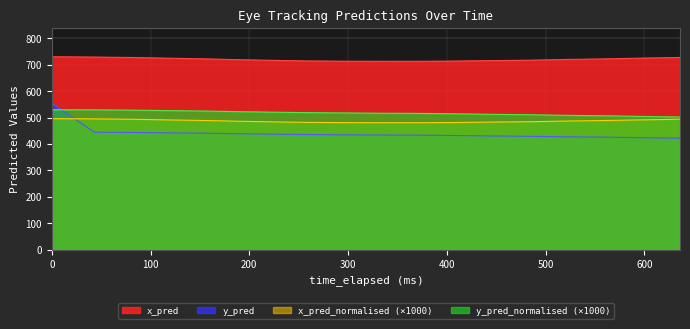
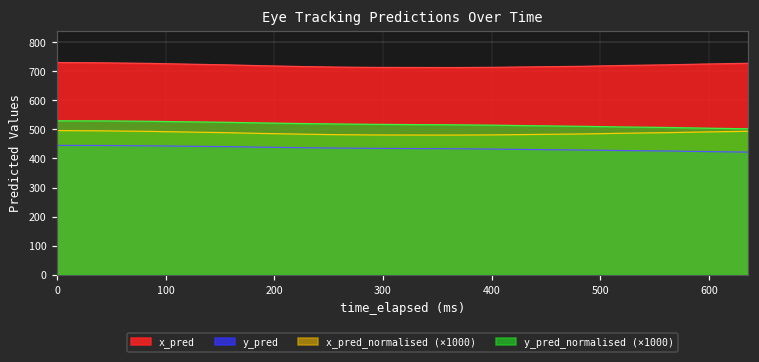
y_pred, 0: 550 -> 450
